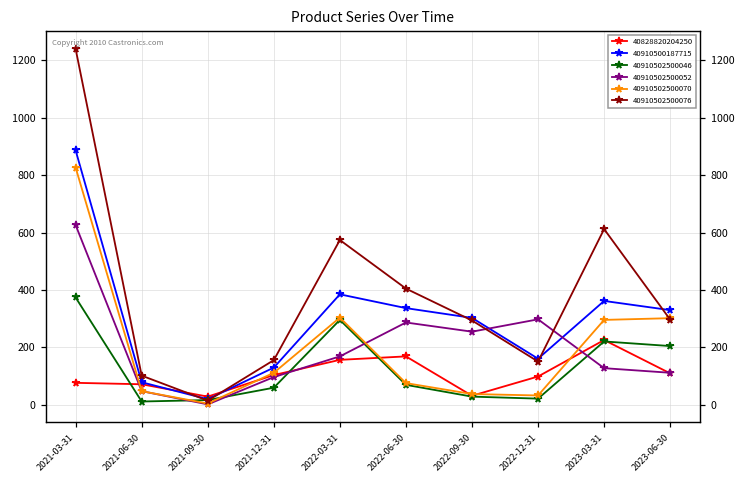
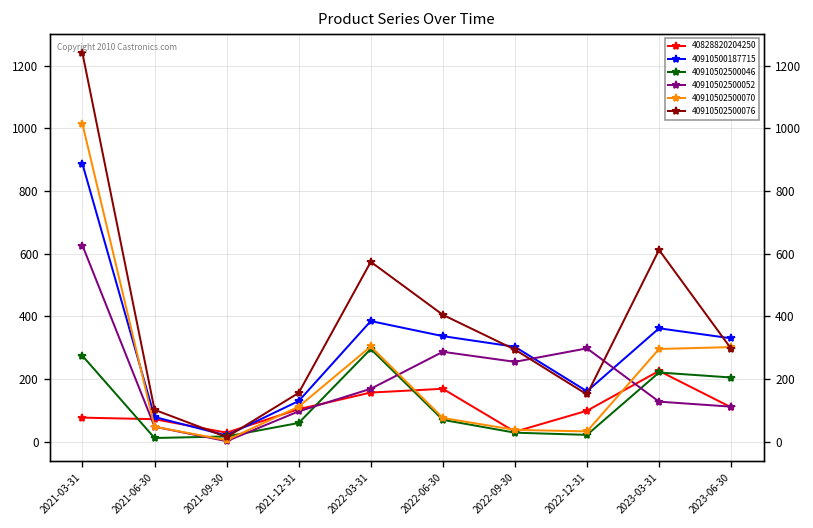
40910502500046, 2021-03-31: 370 -> 270
40910502500070, 2021-03-31: 830 -> 1010
